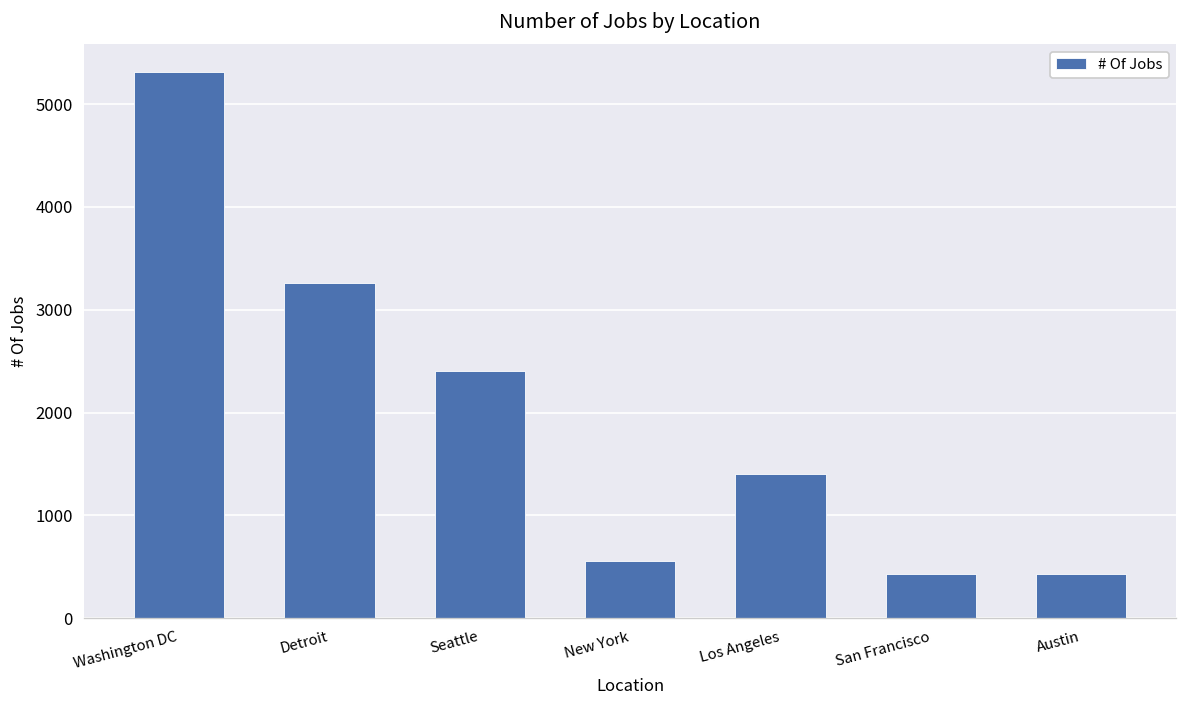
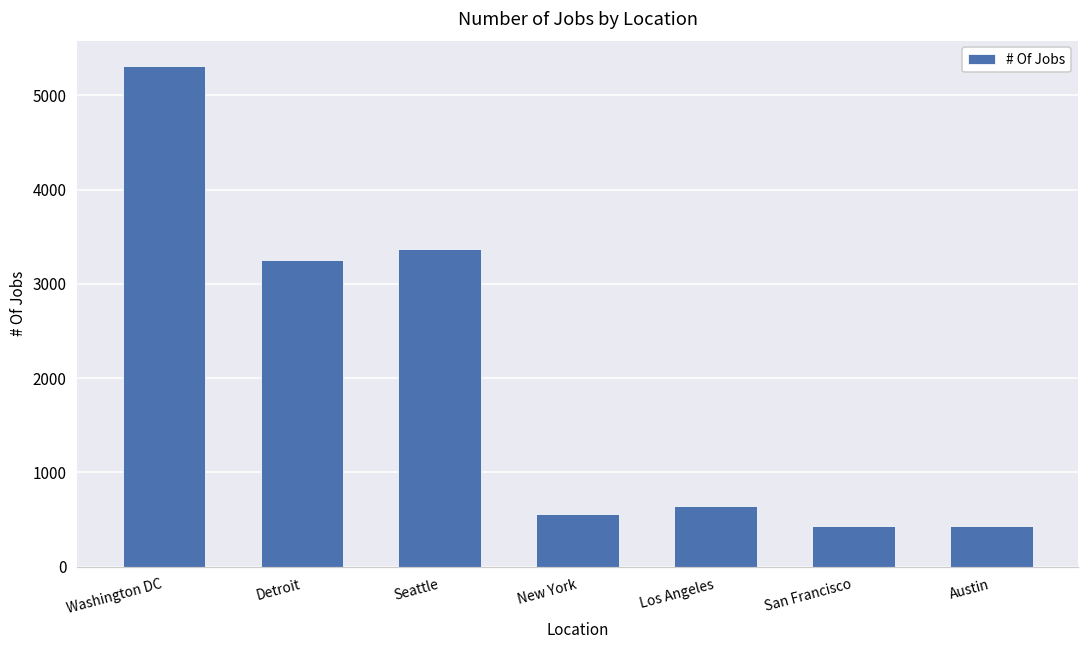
Seattle: 2400 -> 3400
Los Angeles: 1400 -> 600
